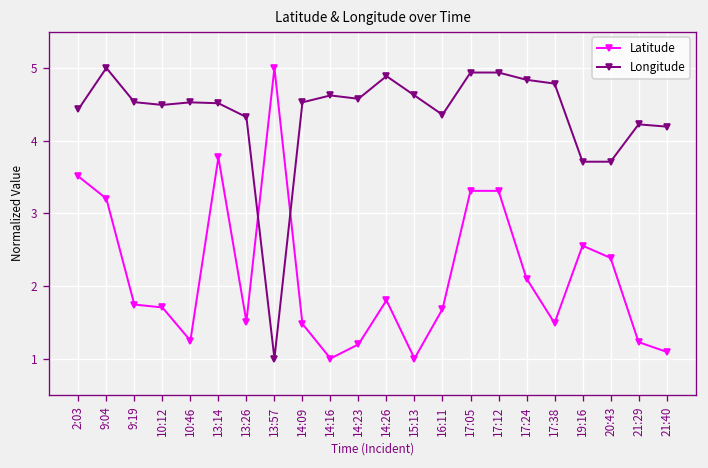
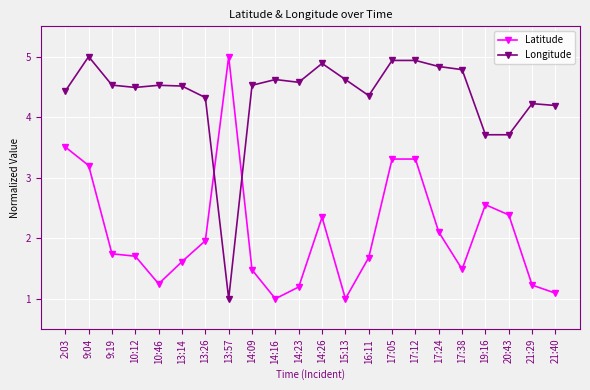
Latitude, 13:14: 3.8 -> 1.6
Latitude, 13:26: 1.5 -> 2.0
Latitude, 14:26: 1.8 -> 2.3
